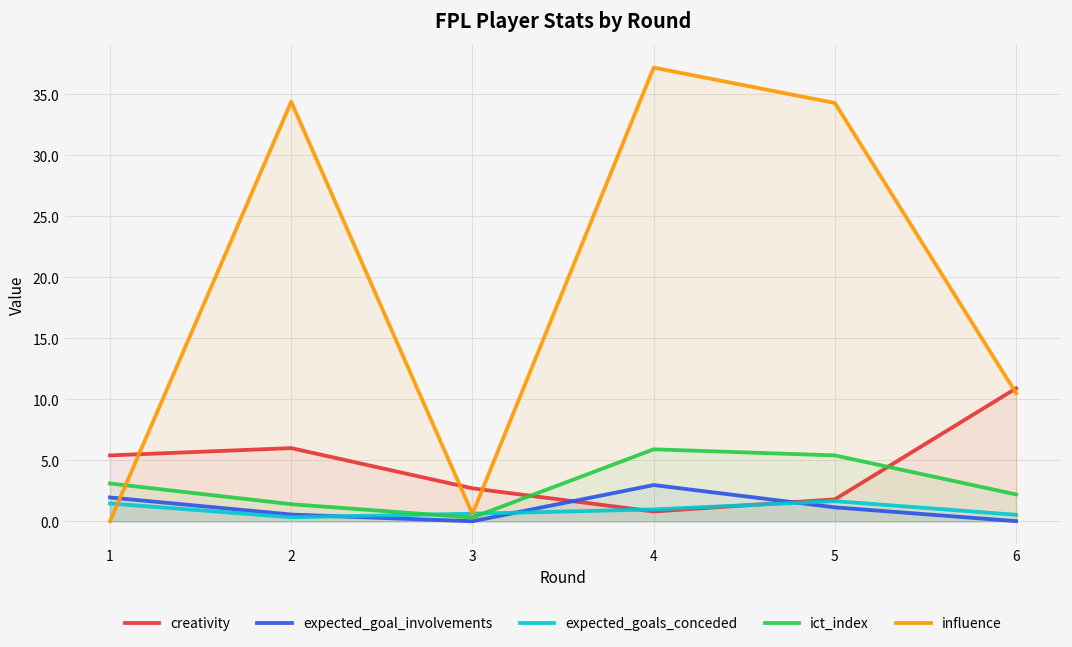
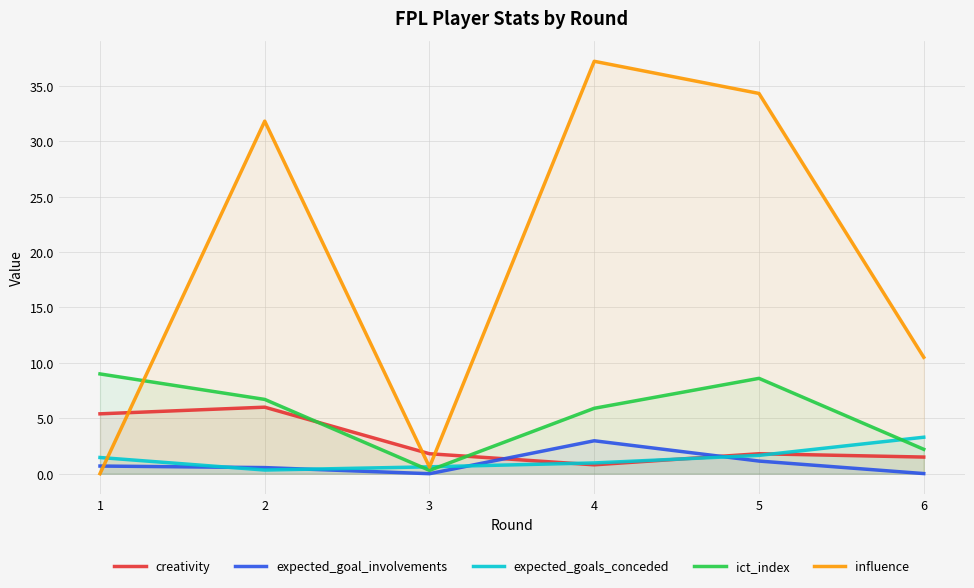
expected_goal_involvements, 1: 2.0 -> 0.7
ict_index, 1: 3.1 -> 9.0
ict_index, 2: 1.4 -> 6.7
influence, 2: 34.4 -> 31.8
creativity, 3: 2.7 -> 1.8
ict_index, 5: 5.4 -> 8.6
creativity, 6: 10.9 -> 1.5
expected_goals_conceded, 6: 0.5 -> 3.3
